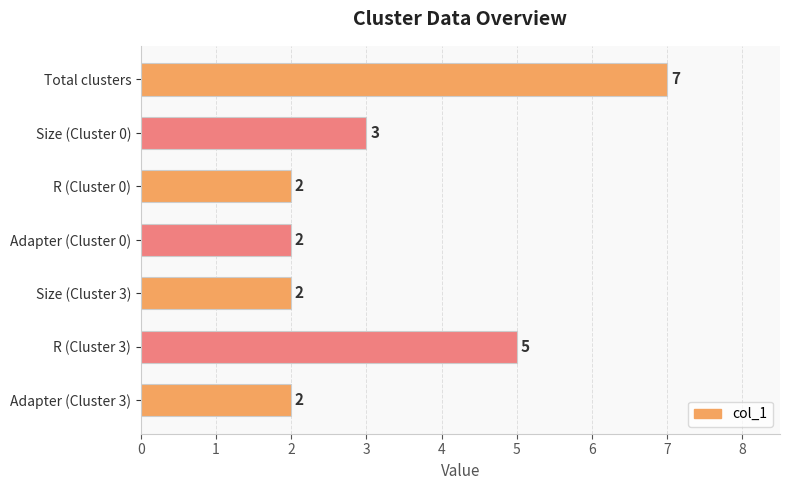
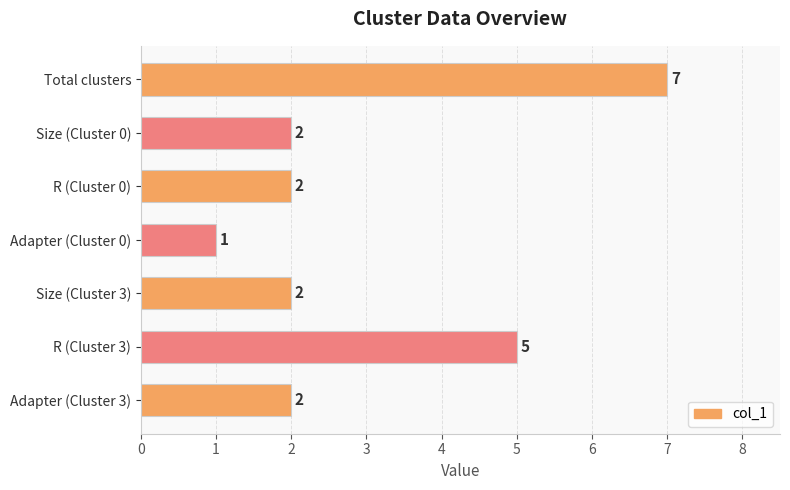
Size (Cluster 0): 3 -> 2
Adapter (Cluster 0): 2 -> 1
